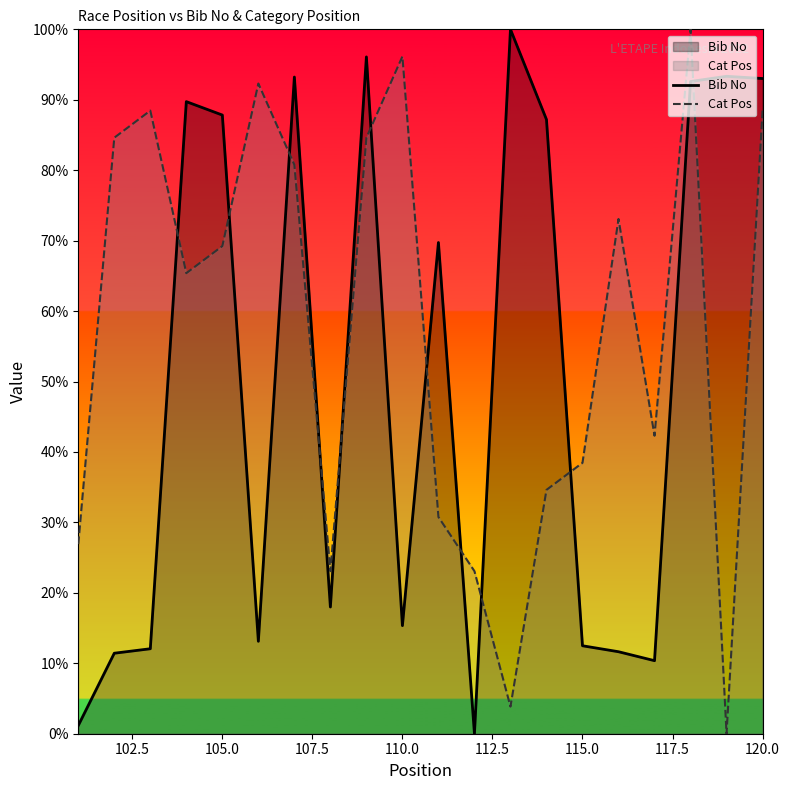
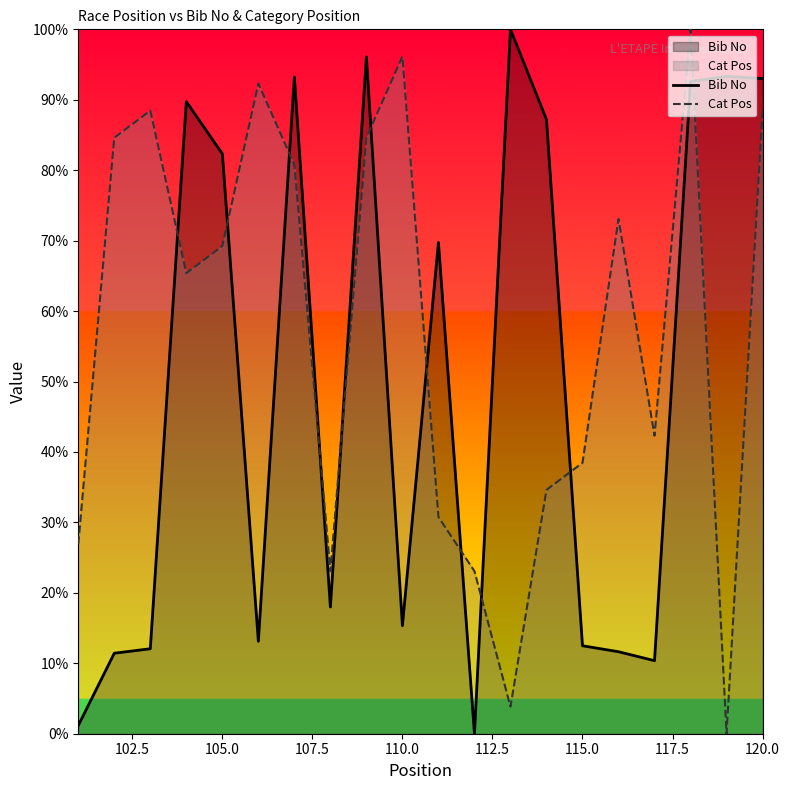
Bib No, 105.0: 88% -> 82%
